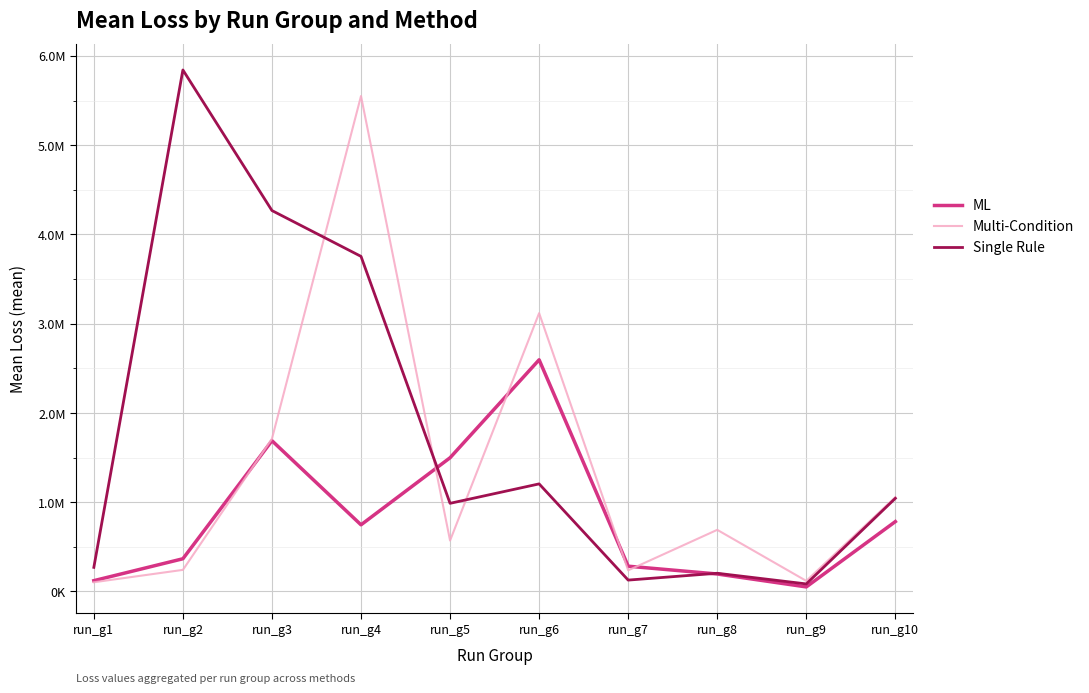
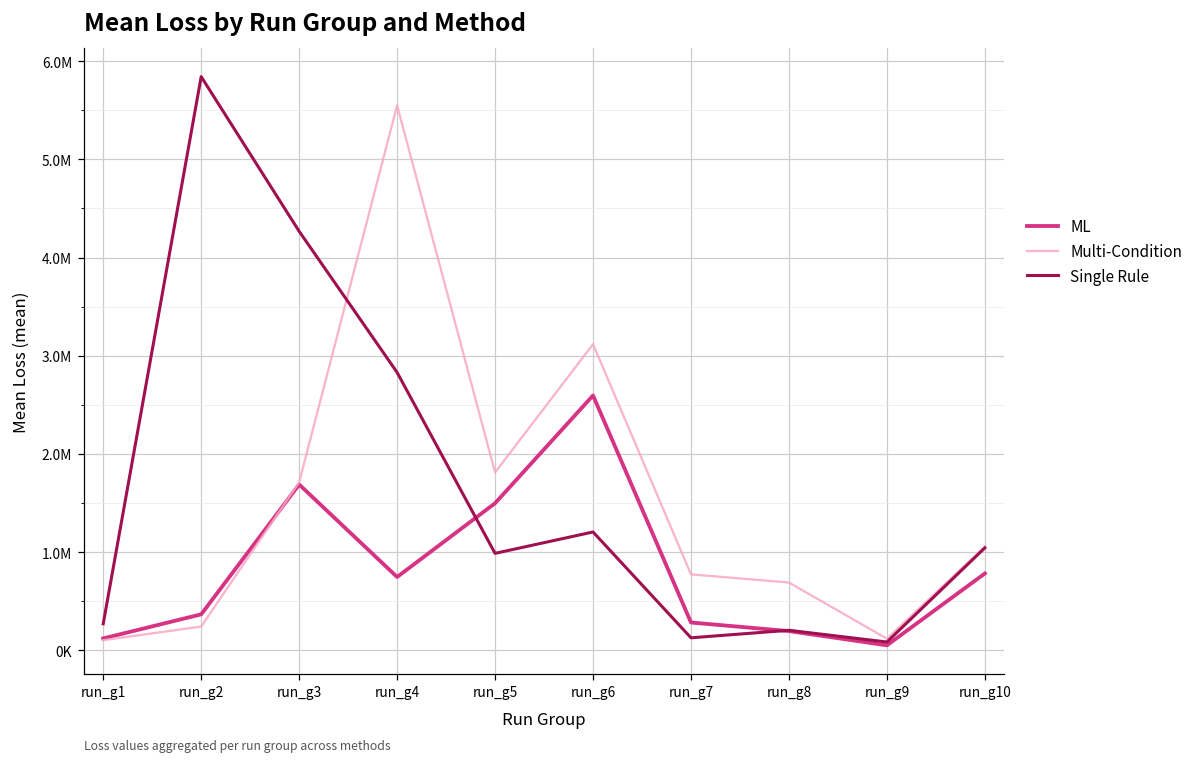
Single Rule, run_g4: 3800000 -> 2800000
Multi-Condition, run_g5: 600000 -> 1800000
Multi-Condition, run_g7: 200000 -> 800000
